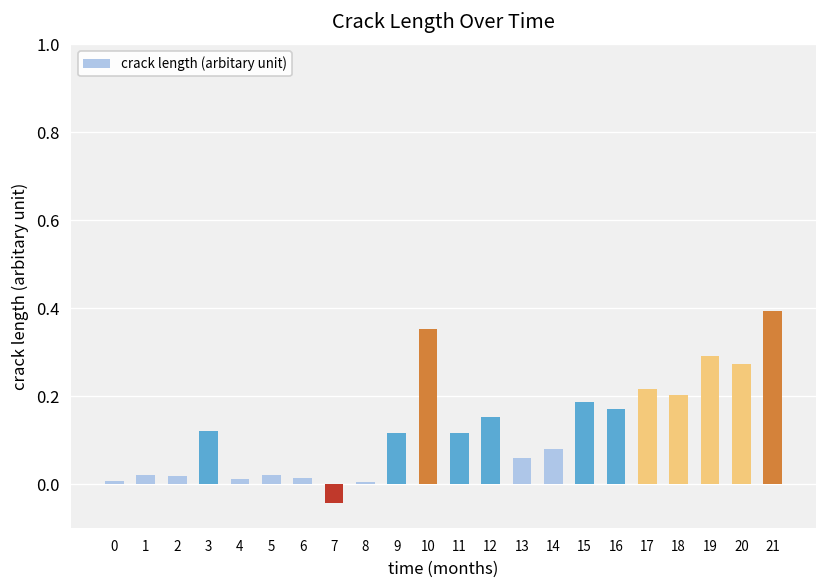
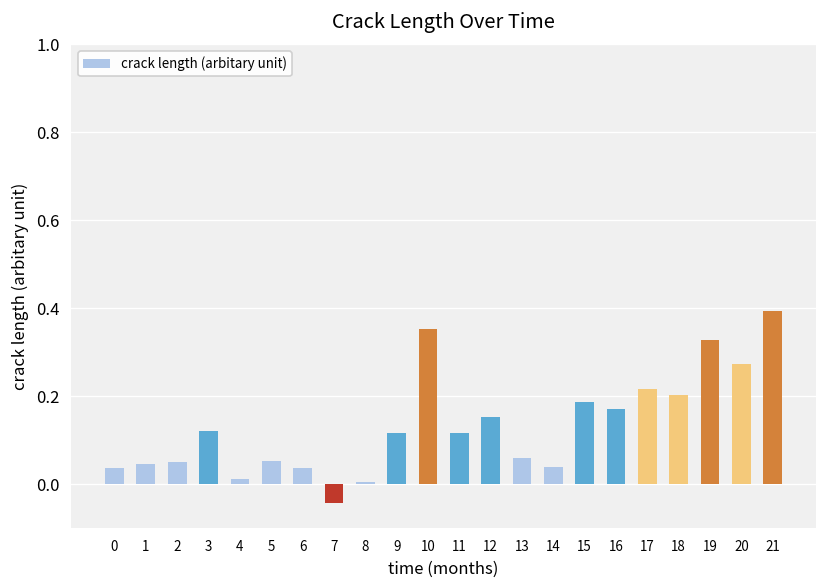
0: 0.01 -> 0.04
1: 0.02 -> 0.04
2: 0.02 -> 0.05
5: 0.02 -> 0.05
6: 0.01 -> 0.04
14: 0.08 -> 0.04
19: 0.29 -> 0.33
